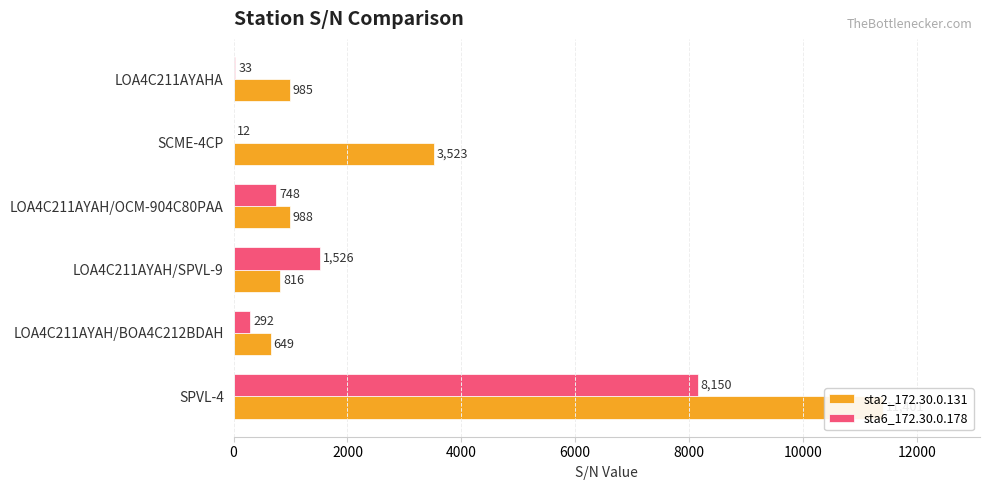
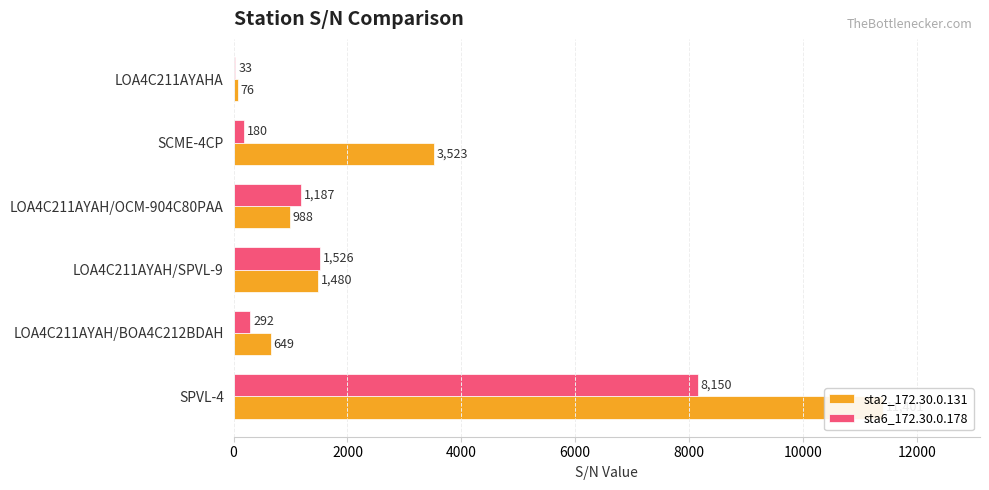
sta2_172.30.0.131, LOA4C211AYAHA: 985 -> 76
sta6_172.30.0.178, SCME-4CP: 12 -> 180
sta6_172.30.0.178, LOA4C211AYAH/OCM-904C80PAA: 748 -> 1,187
sta2_172.30.0.131, LOA4C211AYAH/SPVL-9: 816 -> 1,480
